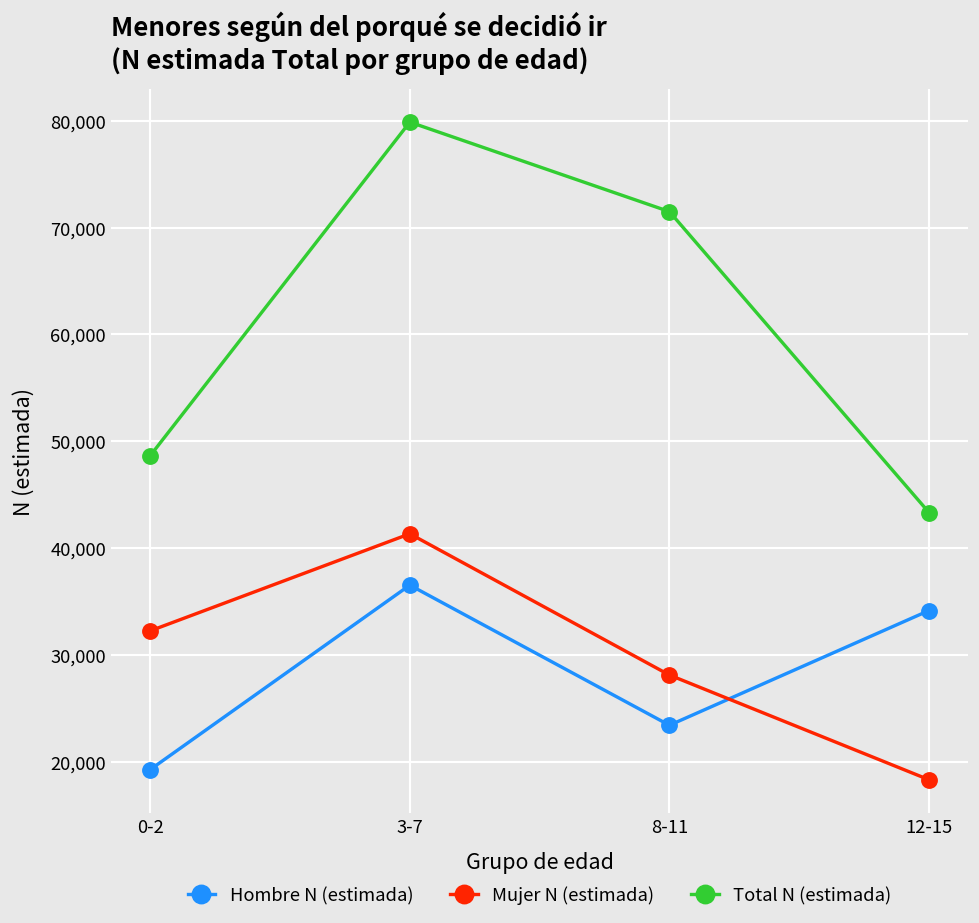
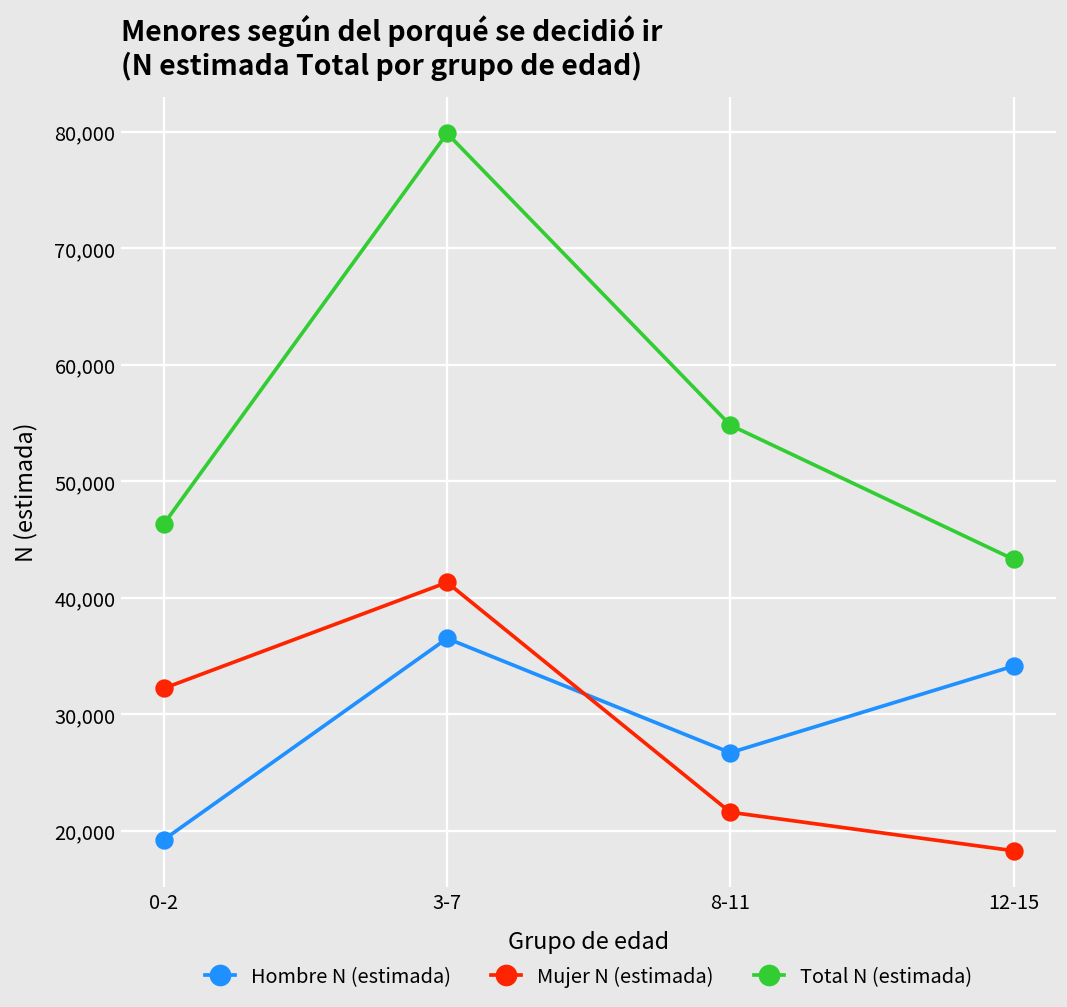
Total N (estimada), 0-2: 49,000 -> 46,000
Hombre N (estimada), 8-11: 23,000 -> 27,000
Mujer N (estimada), 8-11: 28,000 -> 22,000
Total N (estimada), 8-11: 72,000 -> 55,000
